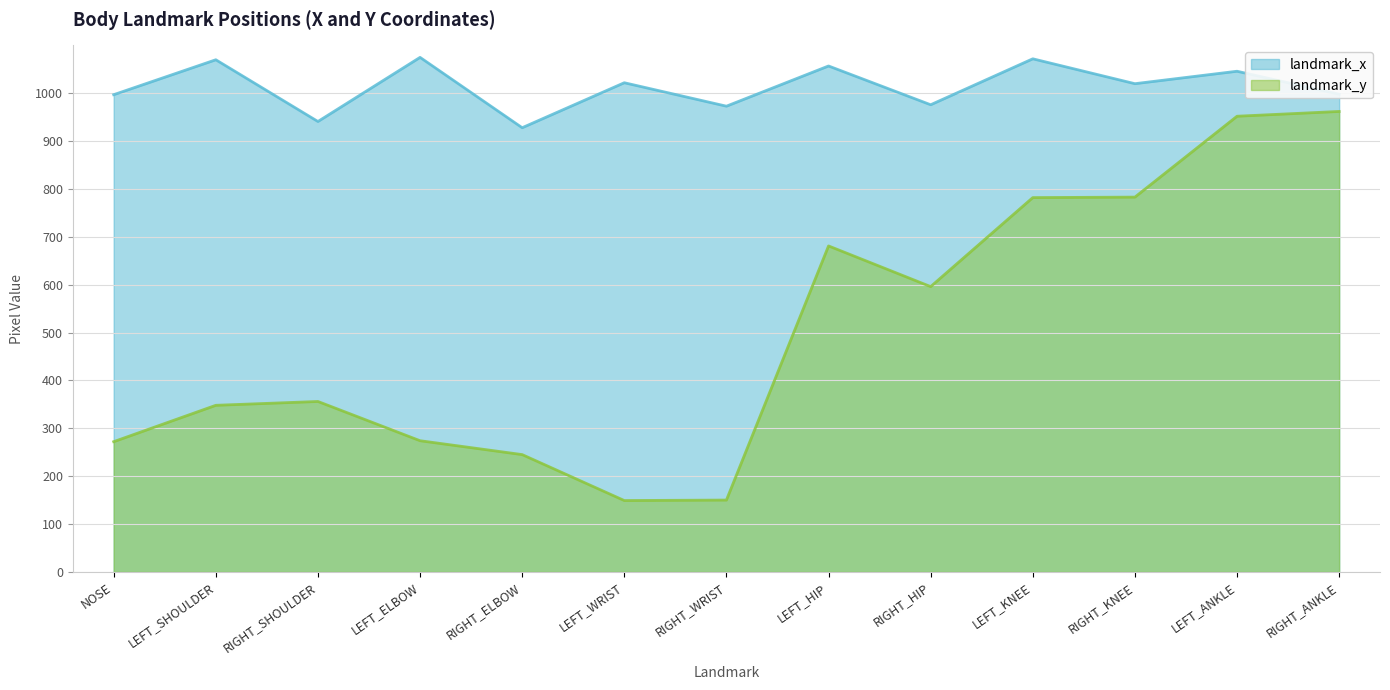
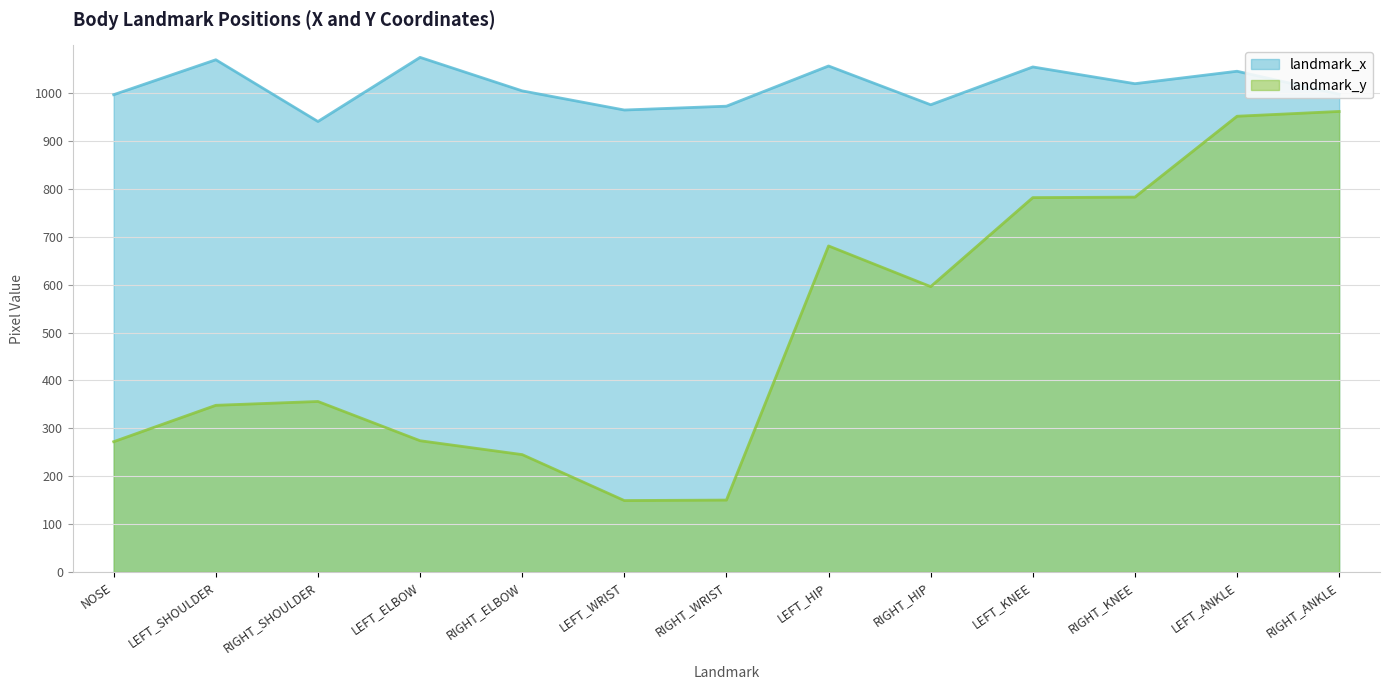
landmark_x, RIGHT_ELBOW: 930 -> 1010
landmark_x, LEFT_WRIST: 1020 -> 970
landmark_x, LEFT_KNEE: 1070 -> 1060
